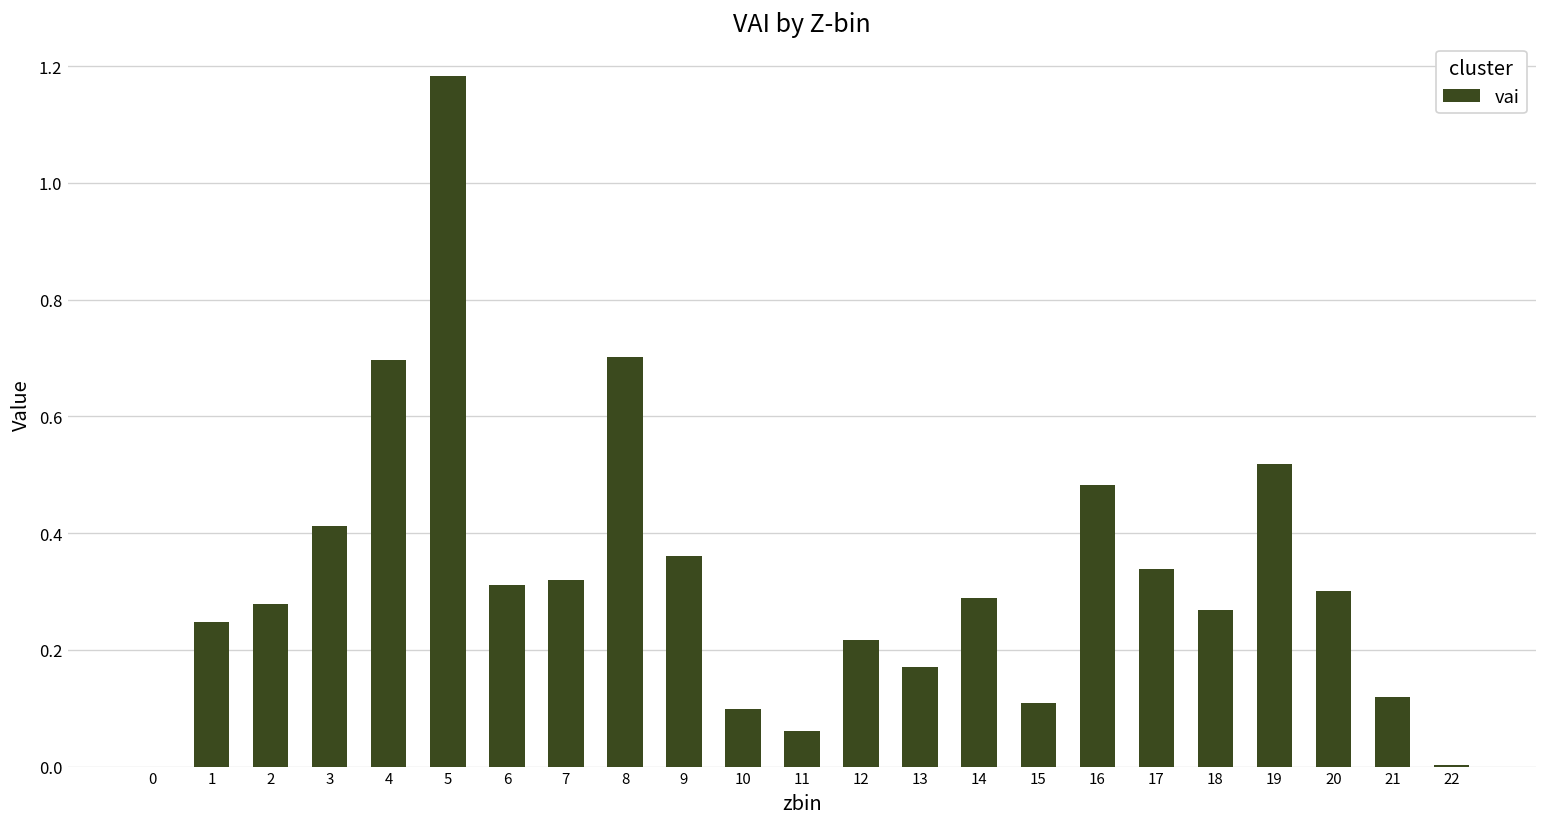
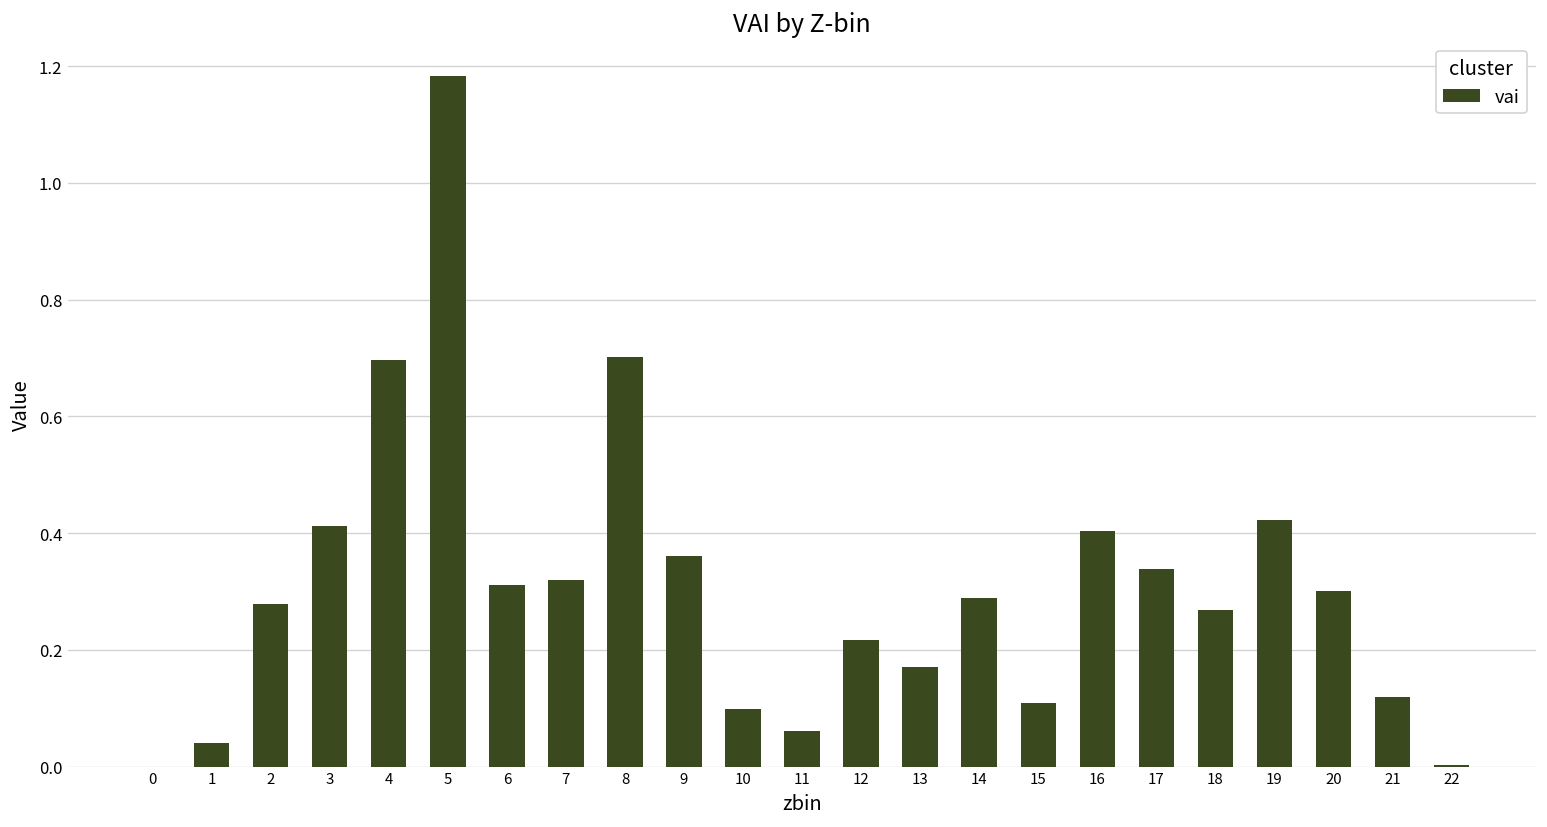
1: 0.25 -> 0.04
16: 0.48 -> 0.40
19: 0.52 -> 0.42
